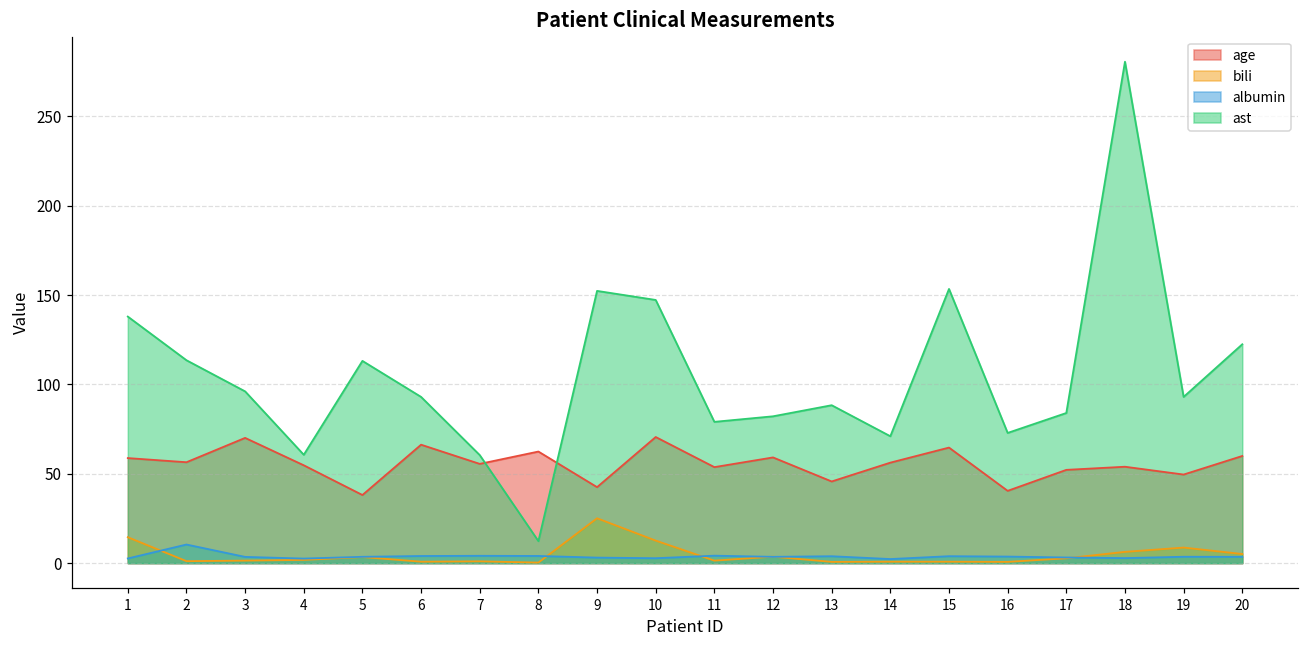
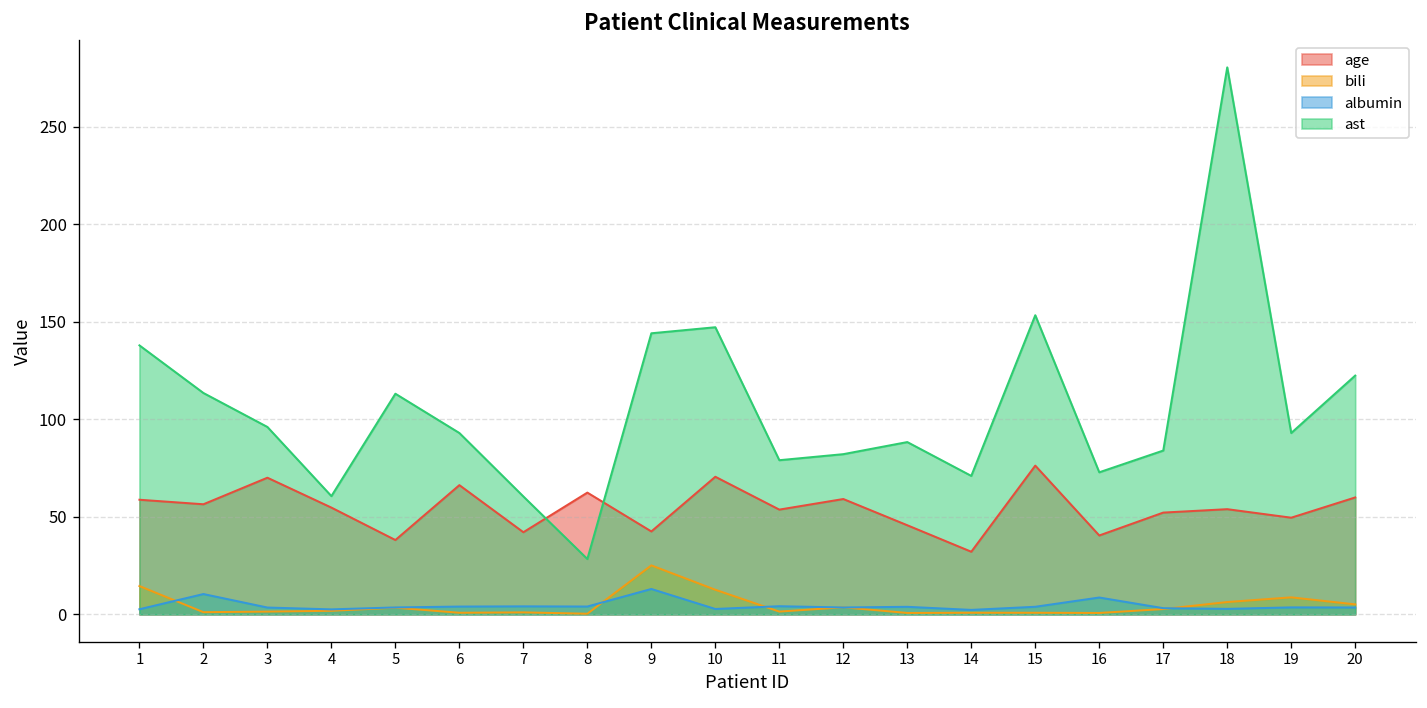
age, 7: 56 -> 42
ast, 8: 12 -> 28
albumin, 9: 3 -> 13
ast, 9: 152 -> 144
age, 14: 56 -> 32
age, 15: 65 -> 76
albumin, 16: 4 -> 9
